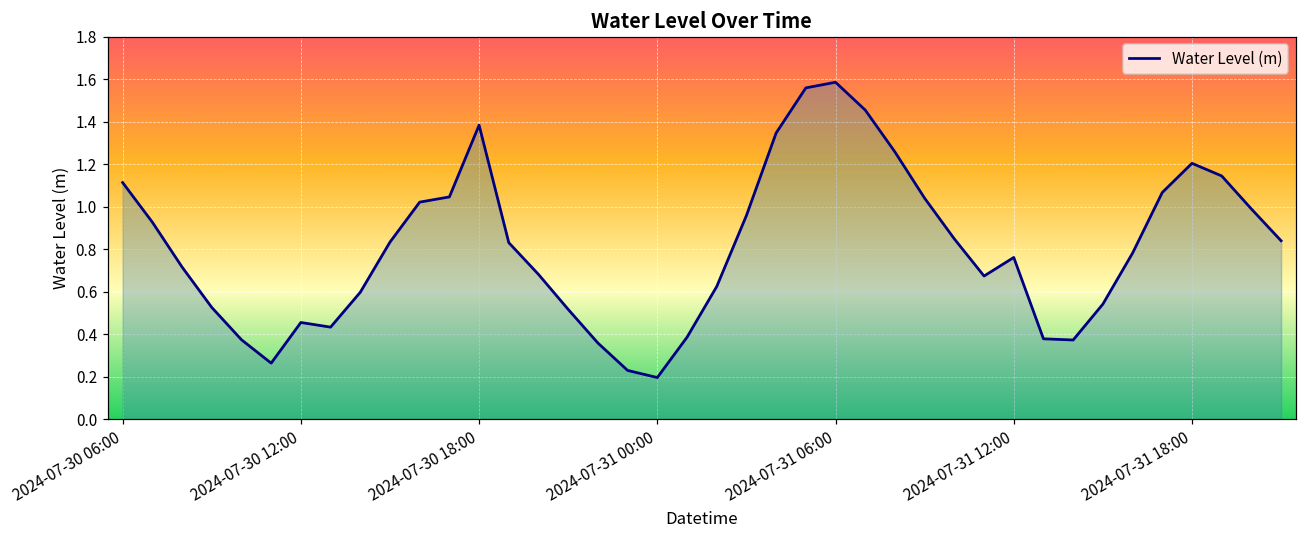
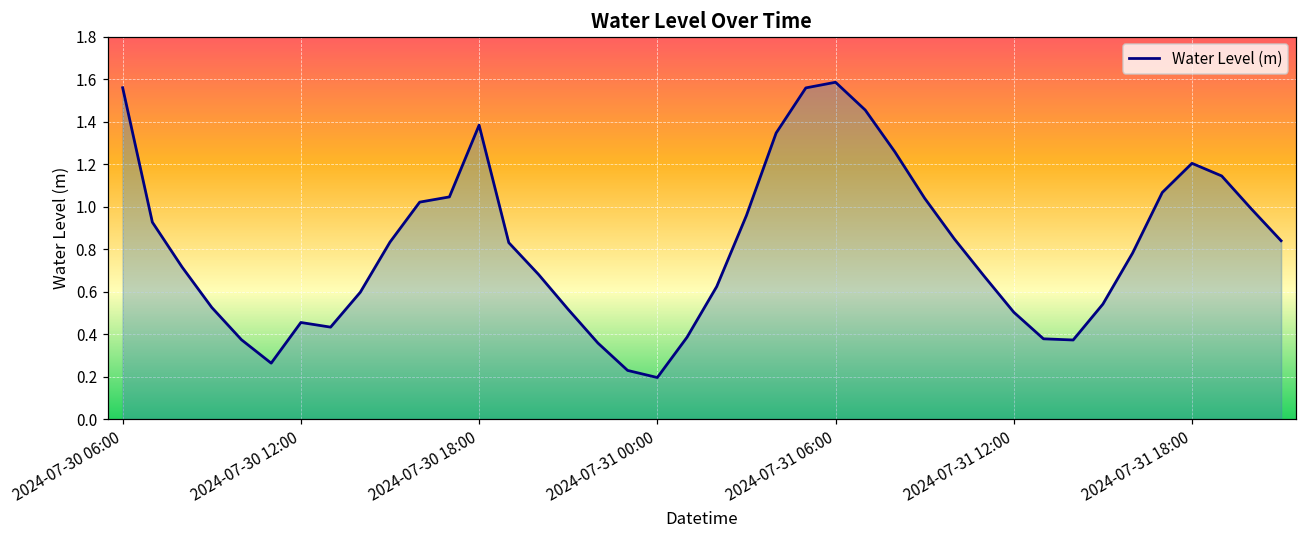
2024-07-30 06:00: 1.11 -> 1.56
2024-07-31 12:00: 0.76 -> 0.50
